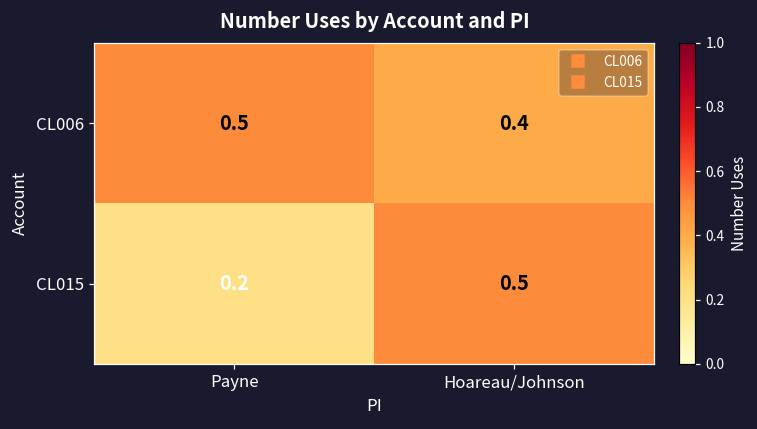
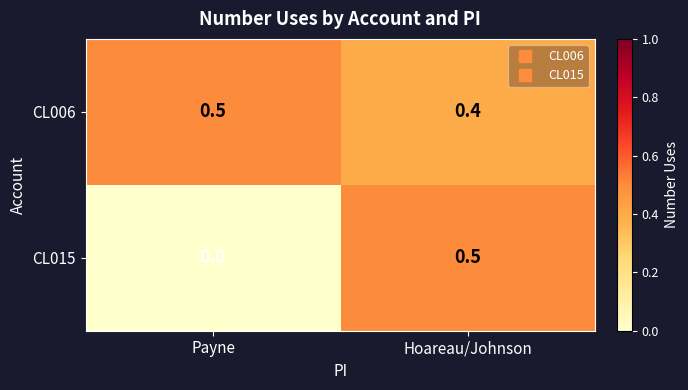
CL015, Payne: 0.2 -> 0.0
